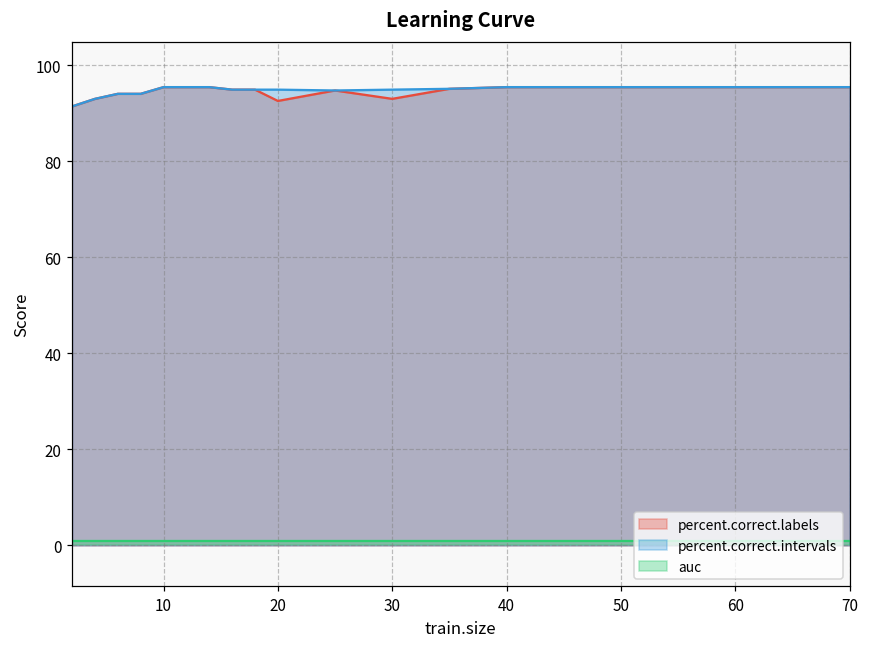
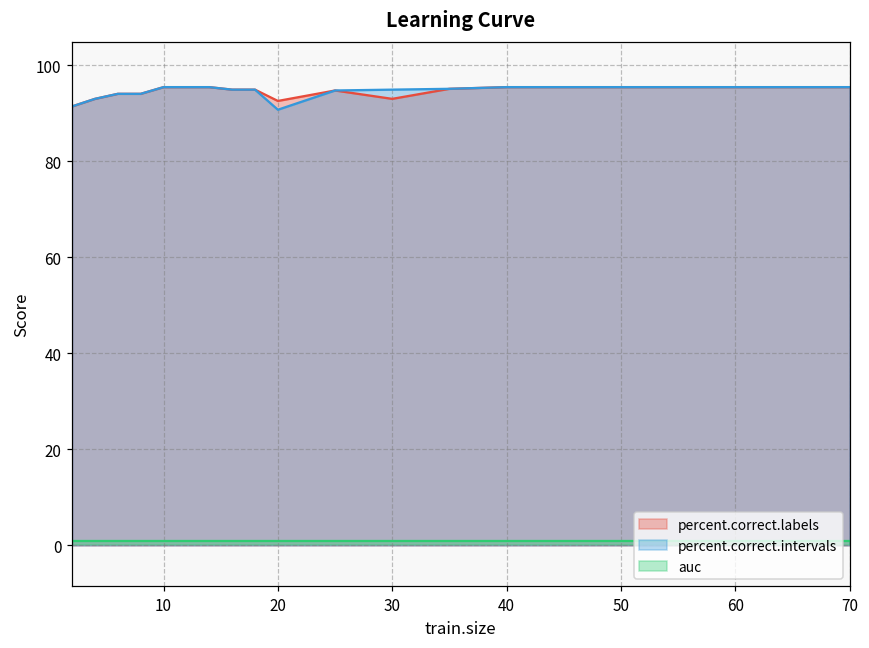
percent.correct.intervals, 20: 95 -> 91
